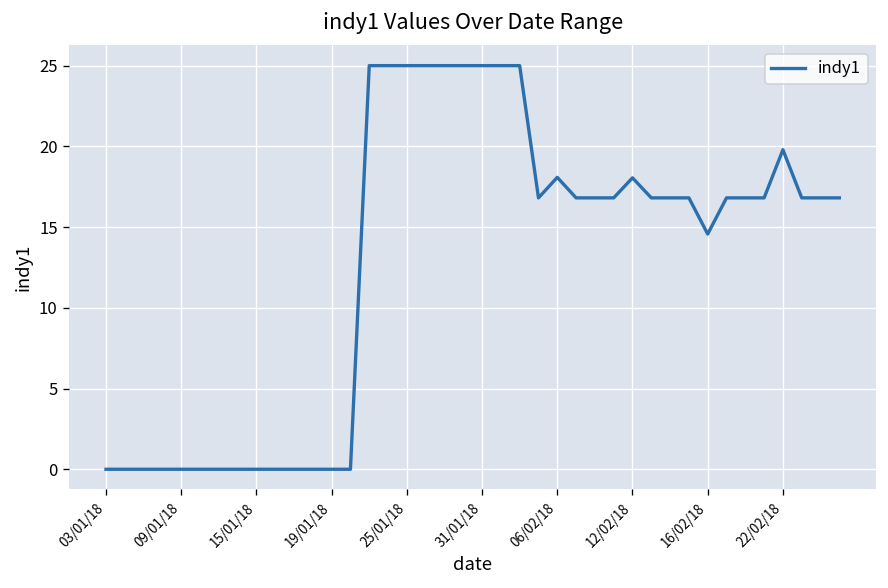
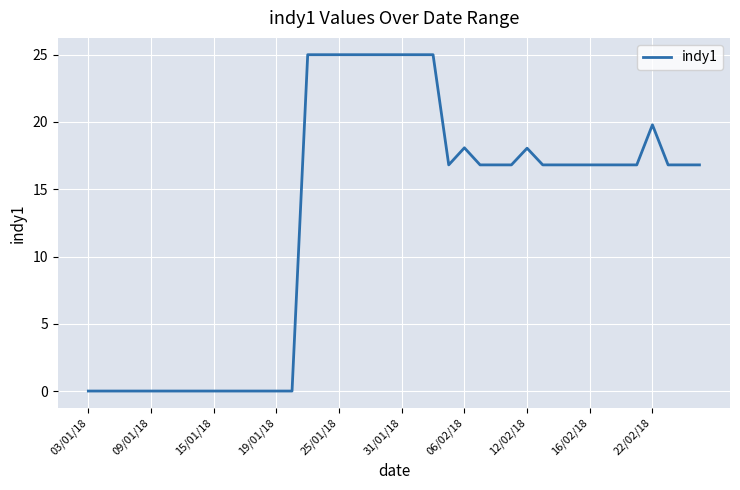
16/02/18: 14.6 -> 16.8
